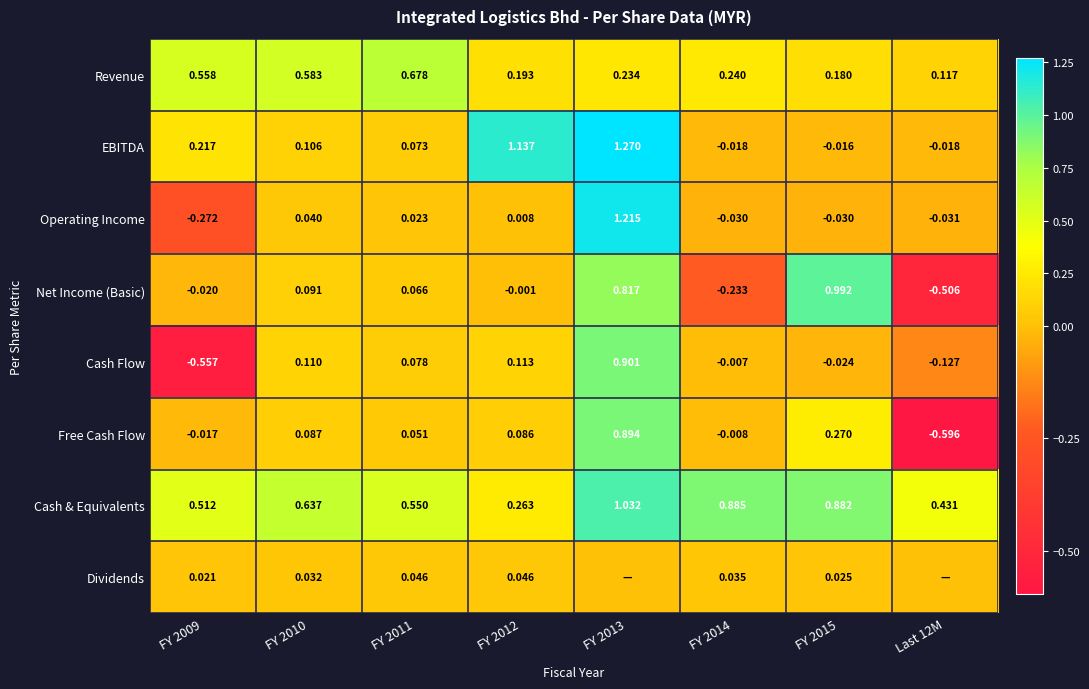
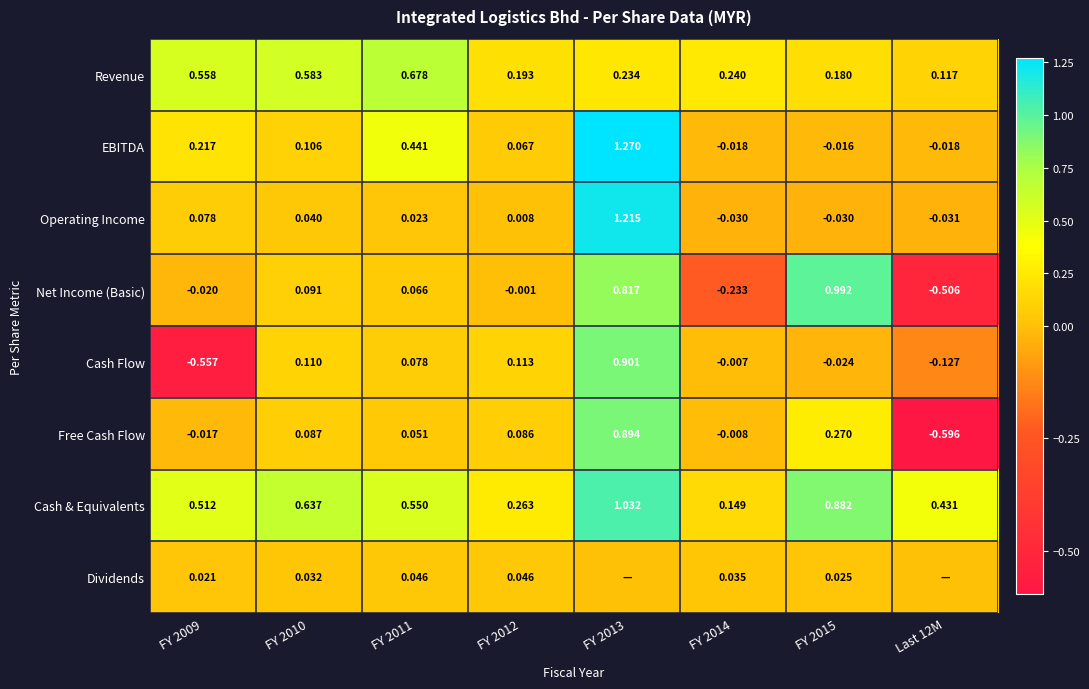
EBITDA, FY 2011: 0.073 -> 0.441
EBITDA, FY 2012: 1.137 -> 0.067
Operating Income, FY 2009: -0.272 -> 0.078
Cash & Equivalents, FY 2014: 0.885 -> 0.149
